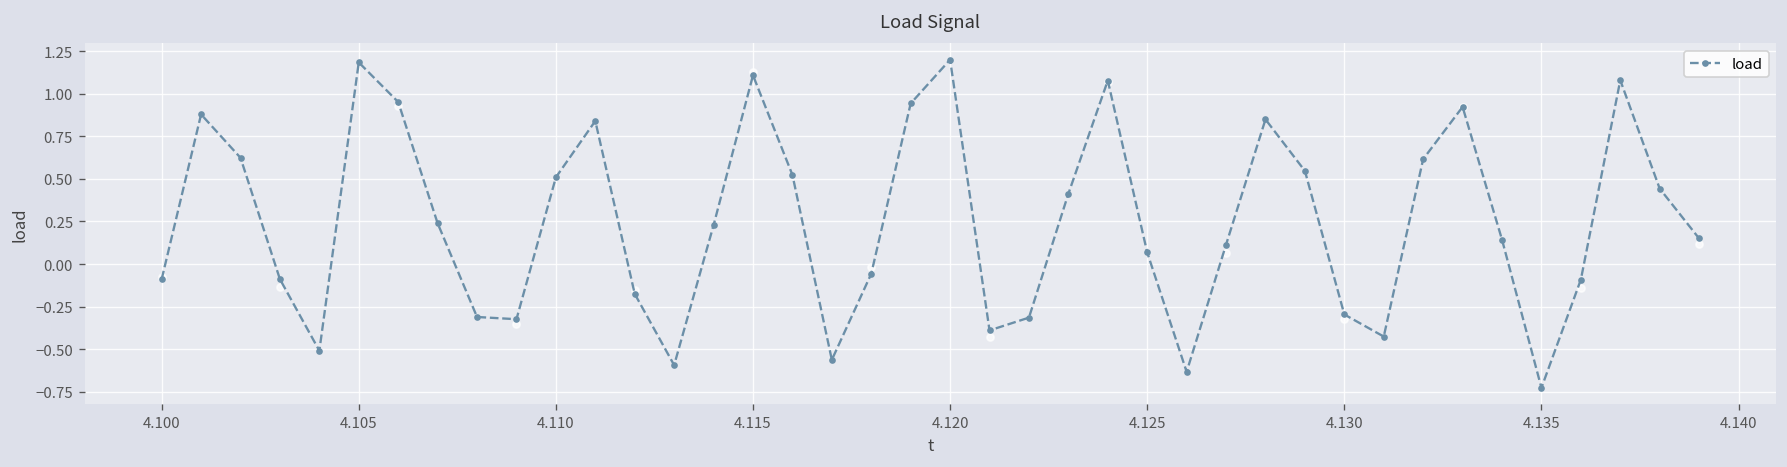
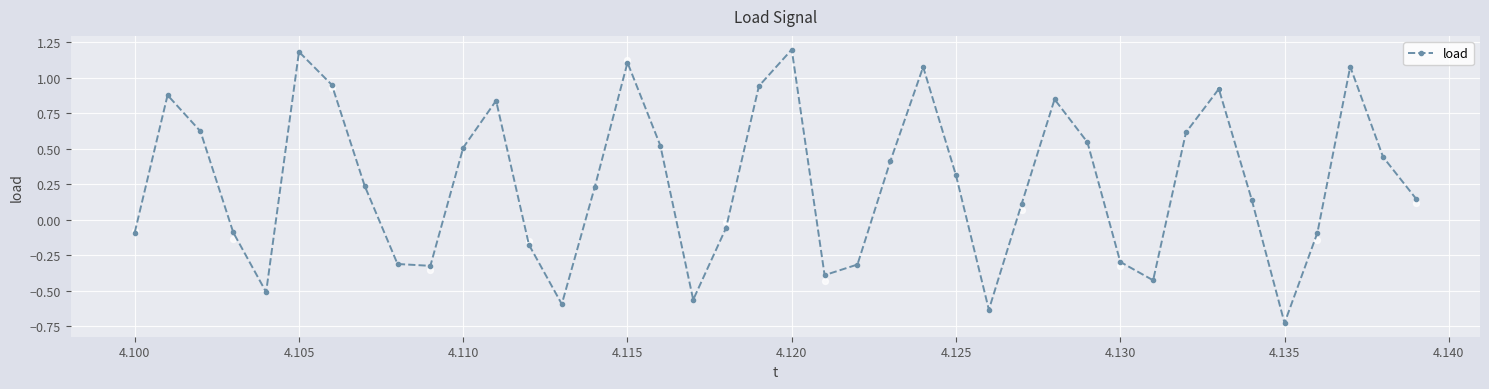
load, 4.125: 0.07 -> 0.31
